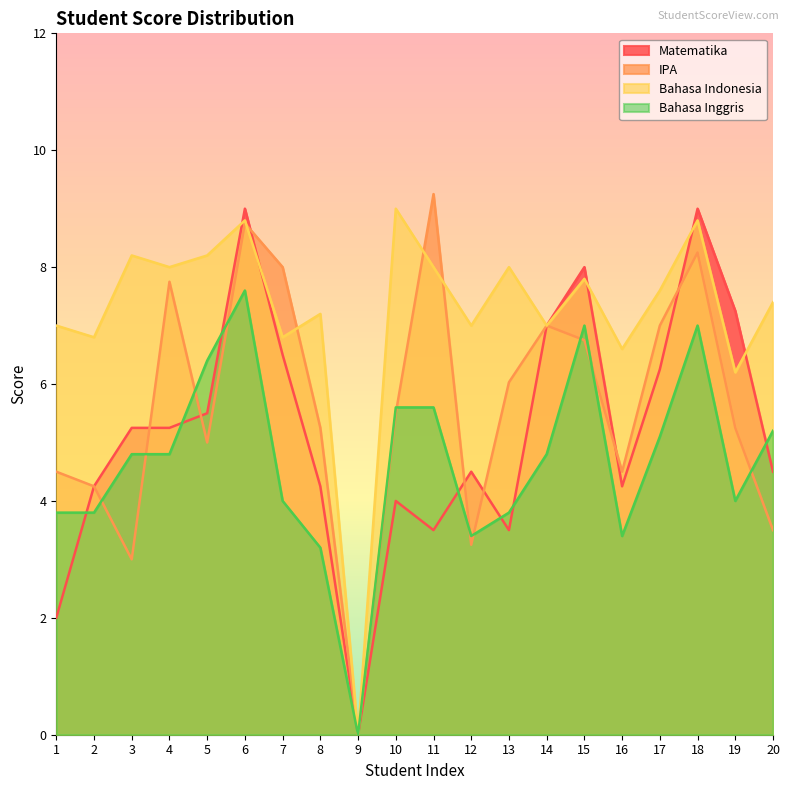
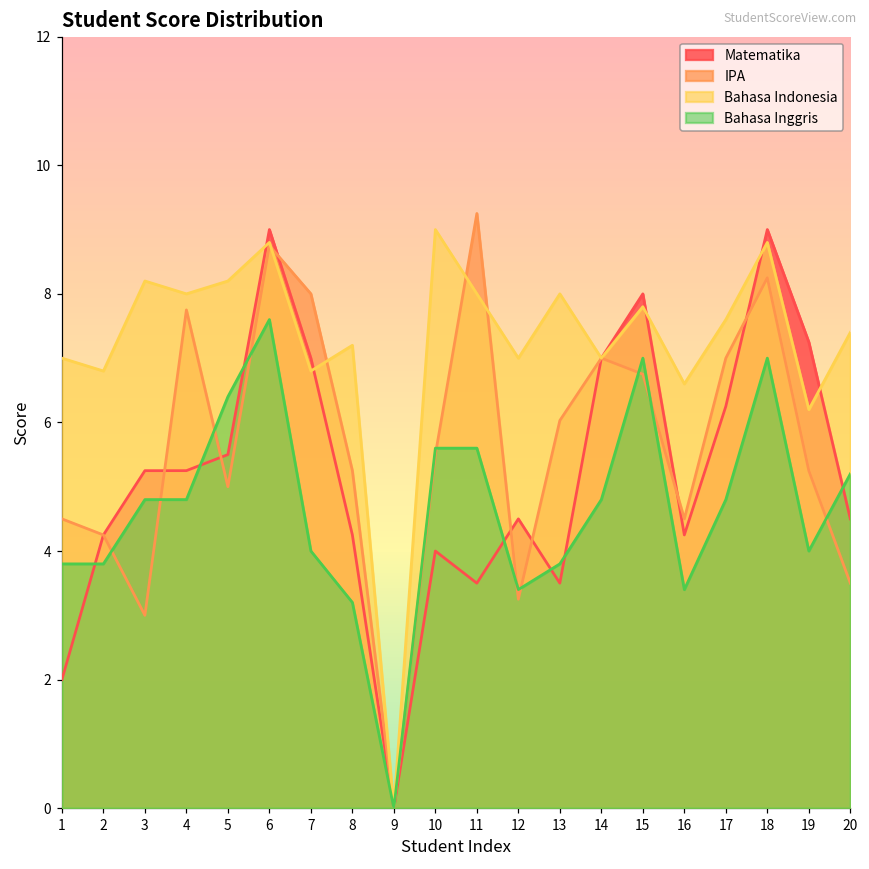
Matematika, 7: 6.5 -> 7.0
Bahasa Inggris, 17: 5.1 -> 4.8
